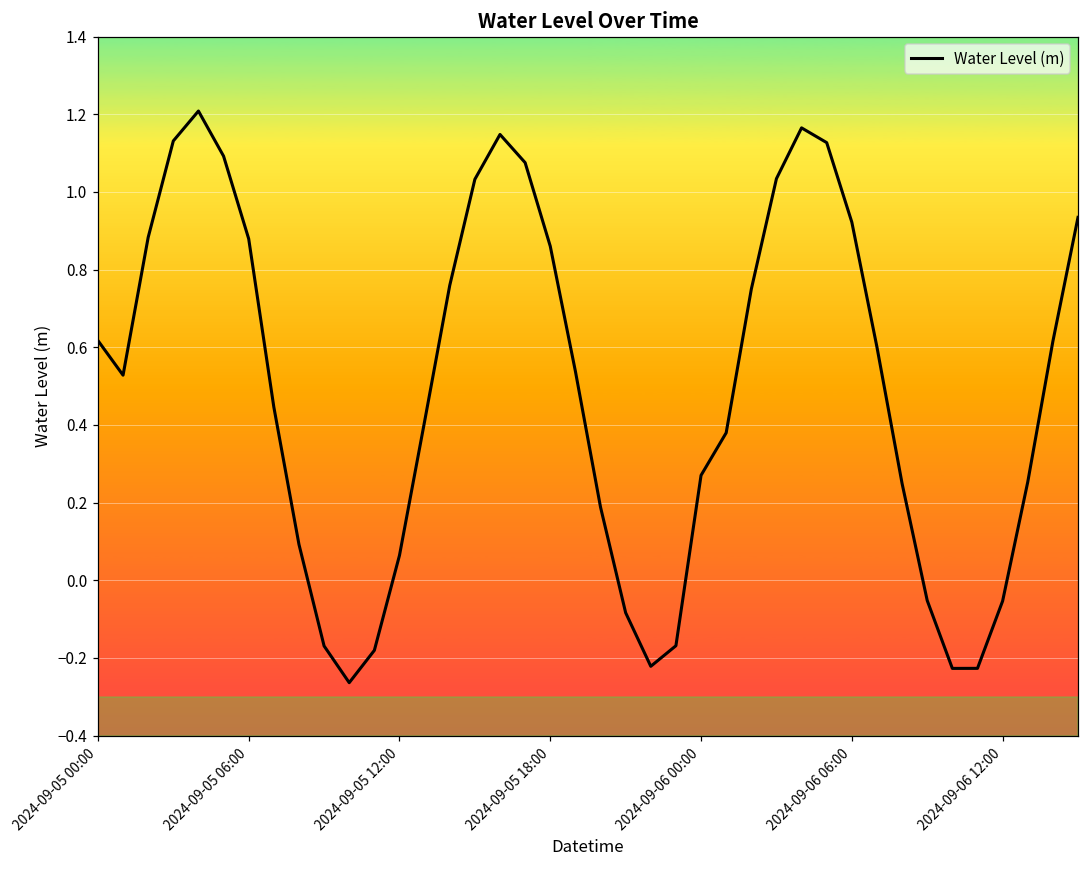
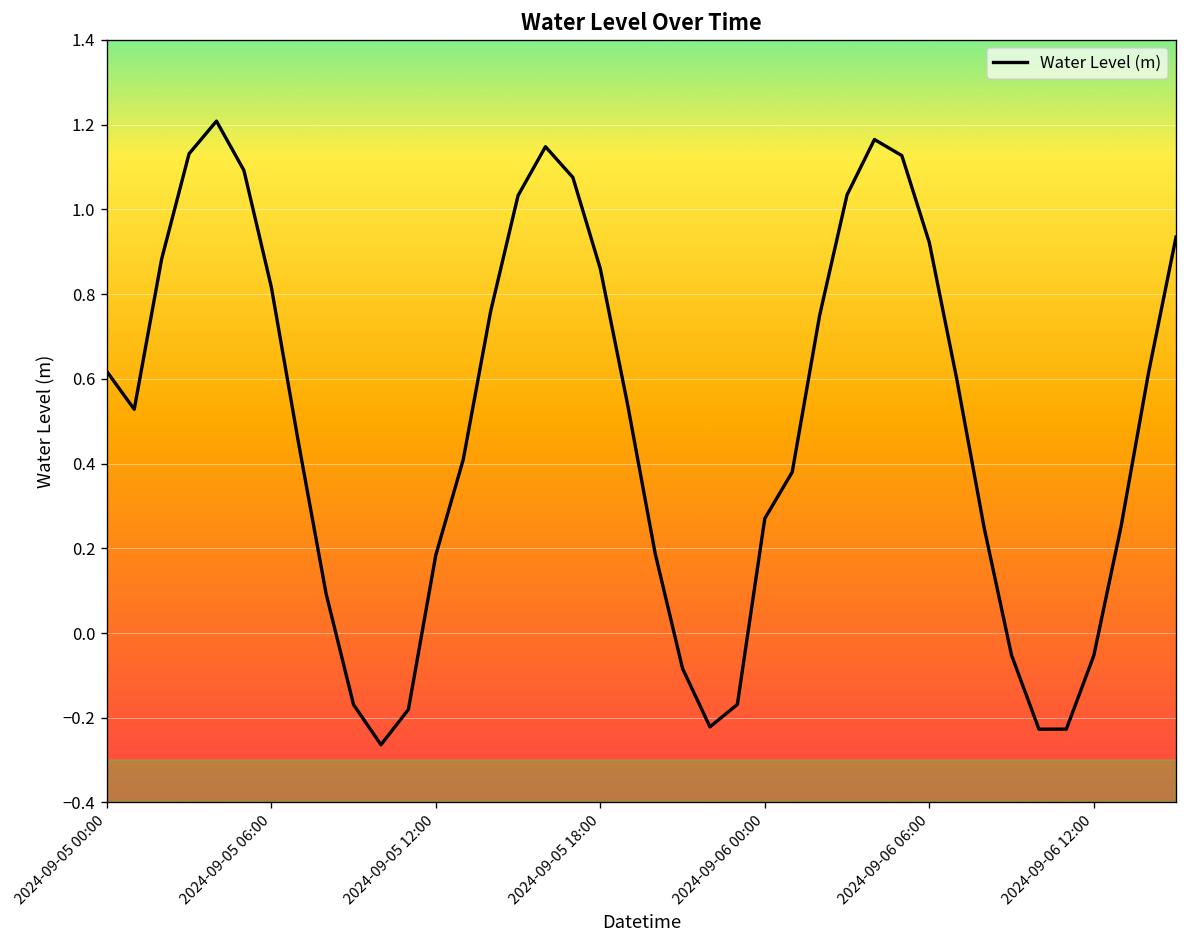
2024-09-05 06:00: 0.88 -> 0.82
2024-09-05 12:00: 0.06 -> 0.18
